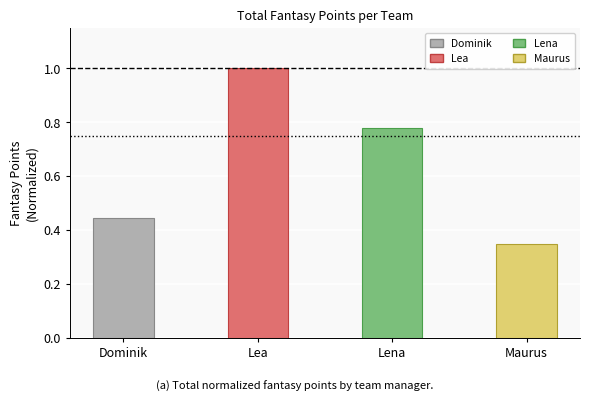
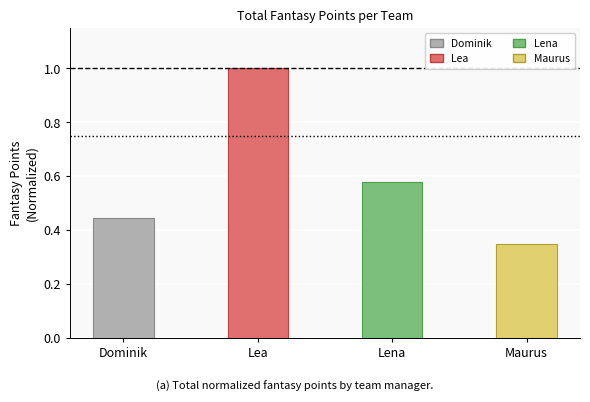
Lena: 0.78 -> 0.58
